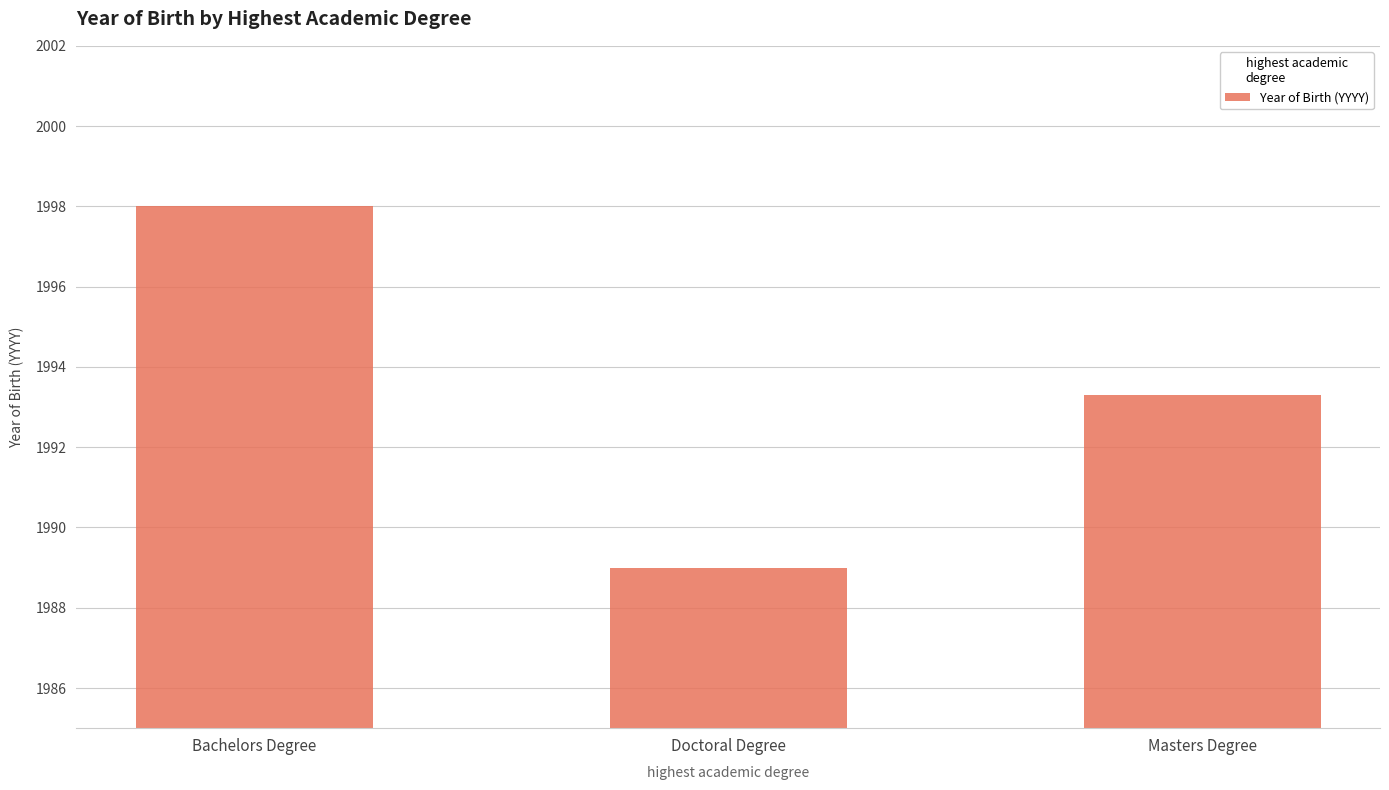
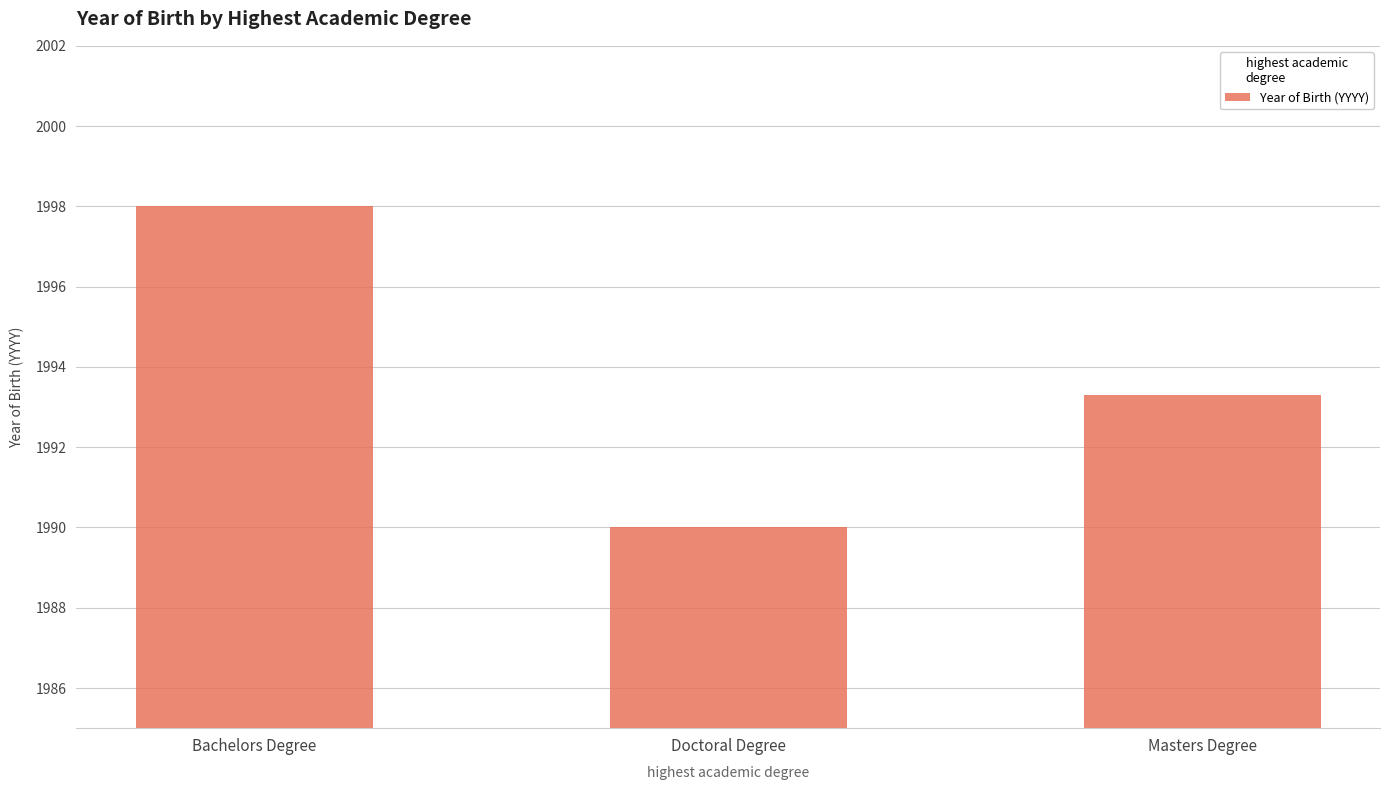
Doctoral Degree: 1989 -> 1990
